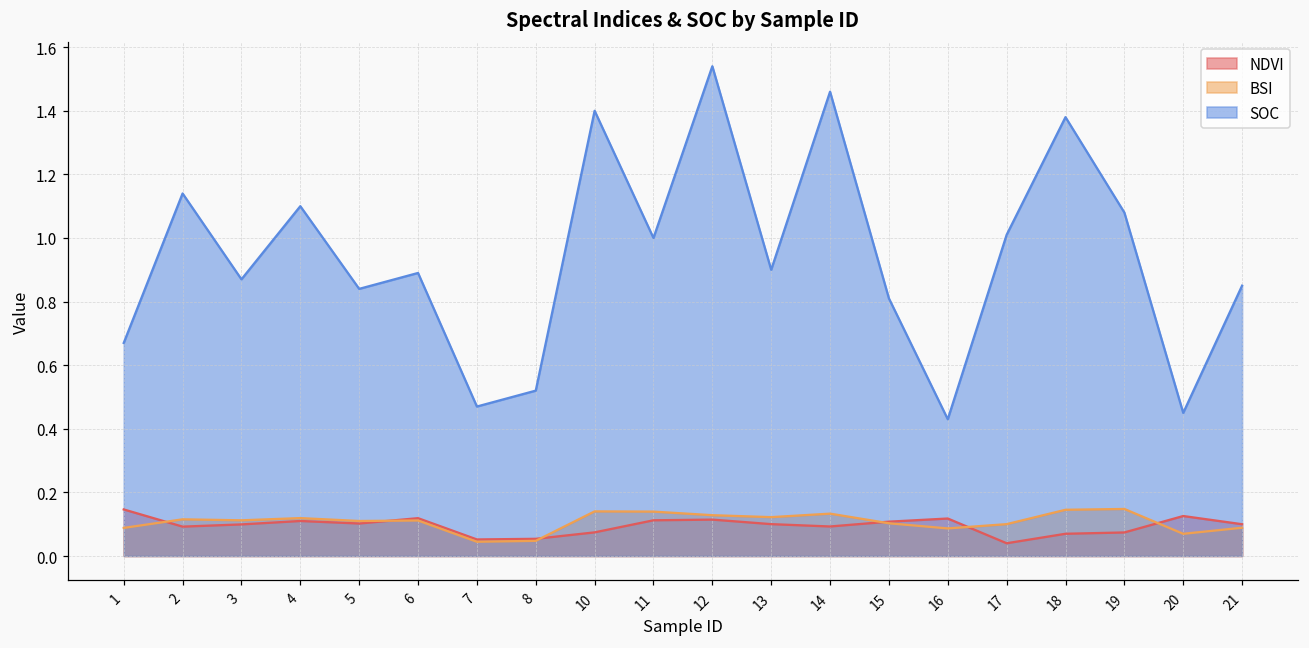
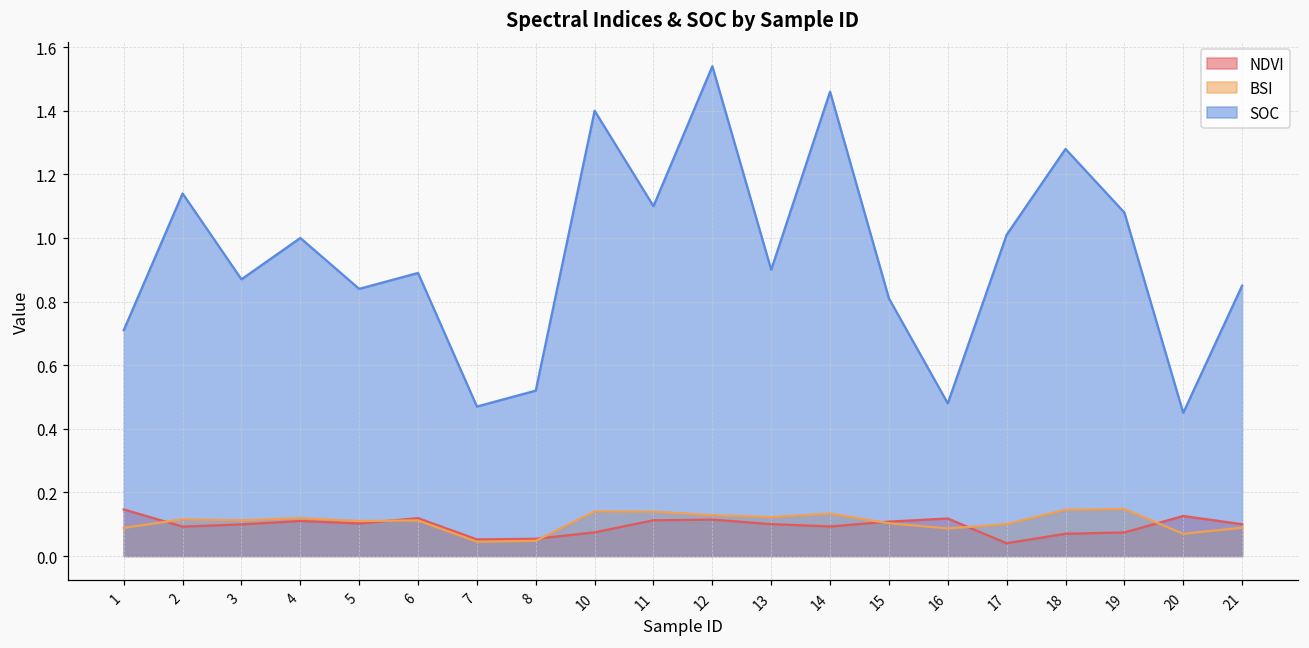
SOC, 1: 0.67 -> 0.71
SOC, 4: 1.1 -> 1.0
SOC, 11: 1.0 -> 1.1
SOC, 16: 0.43 -> 0.48
SOC, 18: 1.38 -> 1.28
